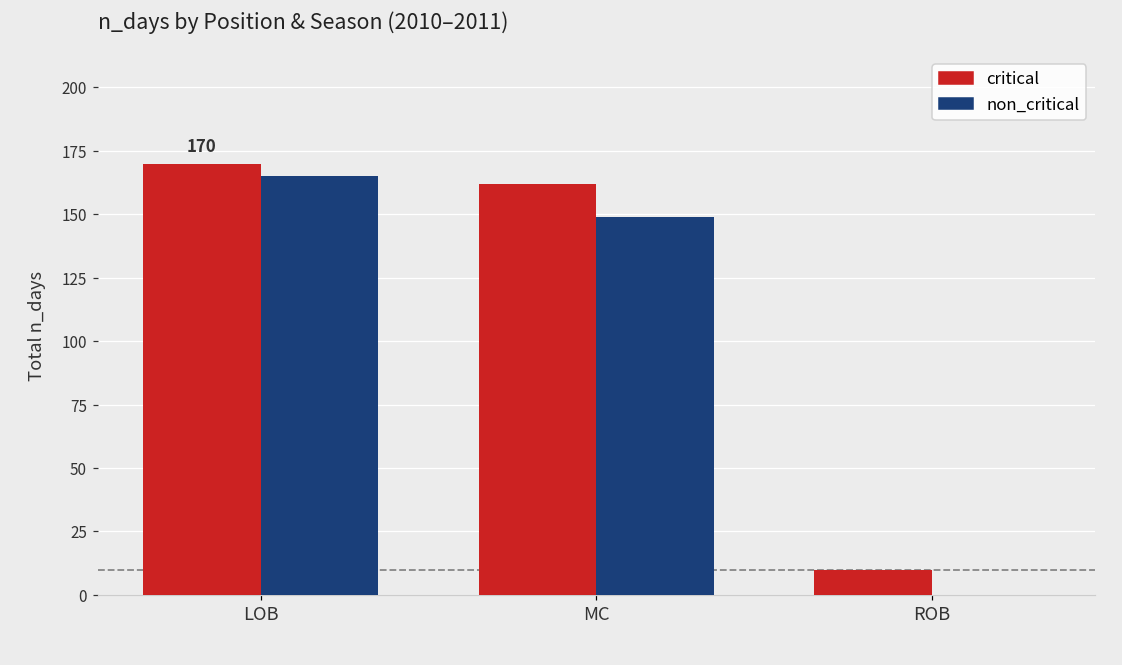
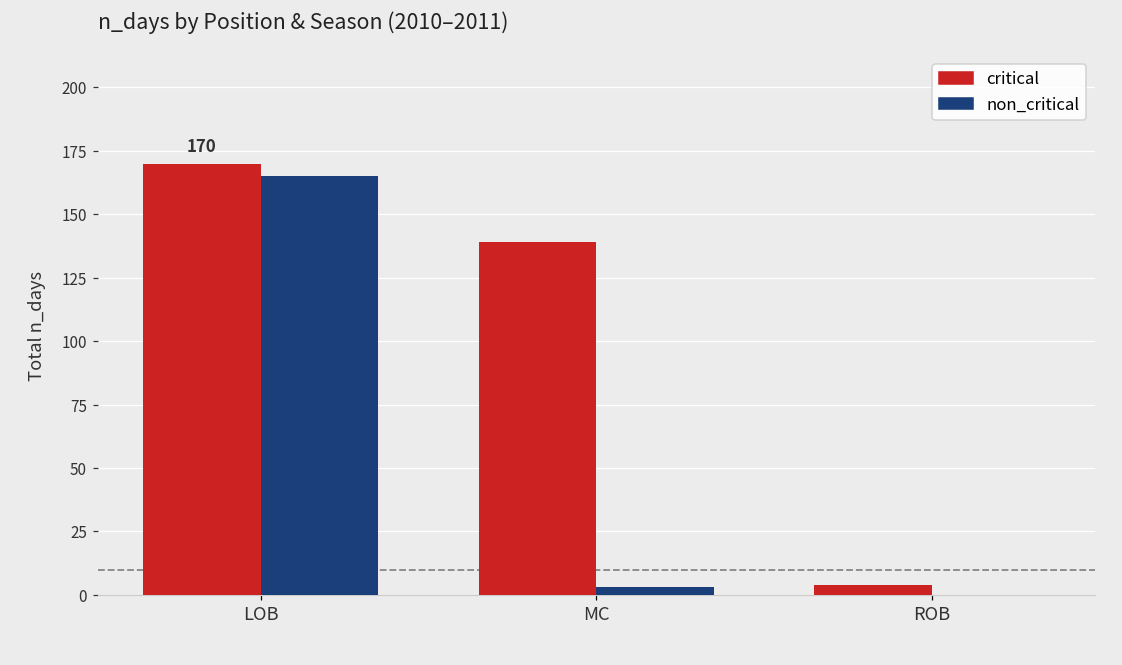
critical, MC: 162 -> 139
non_critical, MC: 149 -> 3
critical, ROB: 10 -> 4
